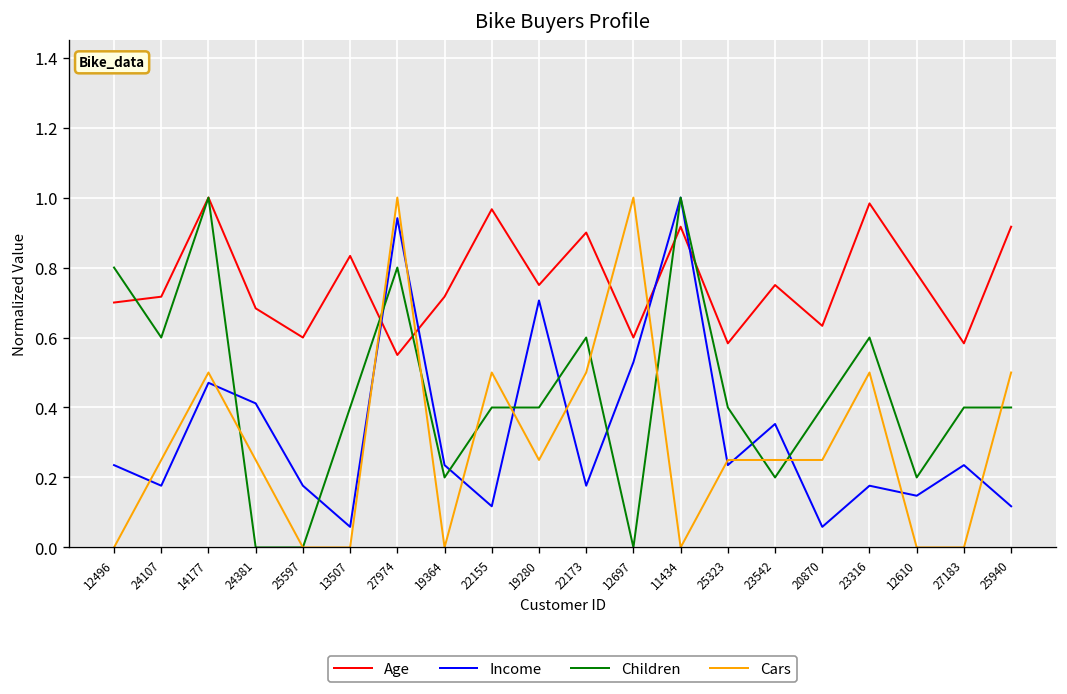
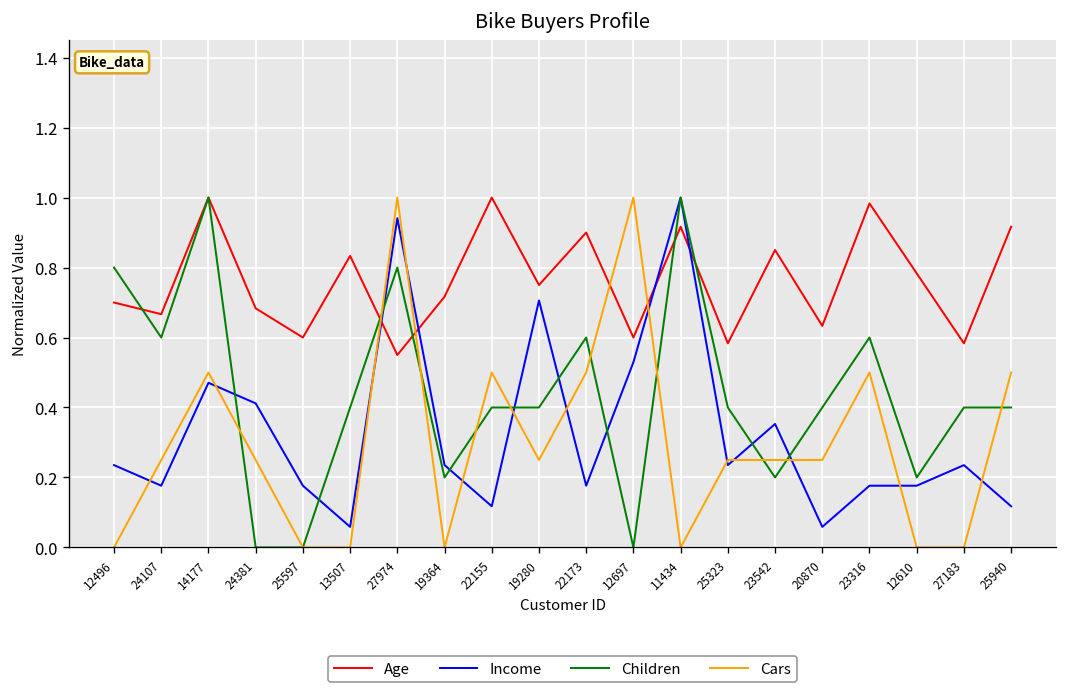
Age, 24107: 0.72 -> 0.67
Age, 22155: 0.97 -> 1.00
Age, 23542: 0.75 -> 0.85
Income, 12610: 0.15 -> 0.18
